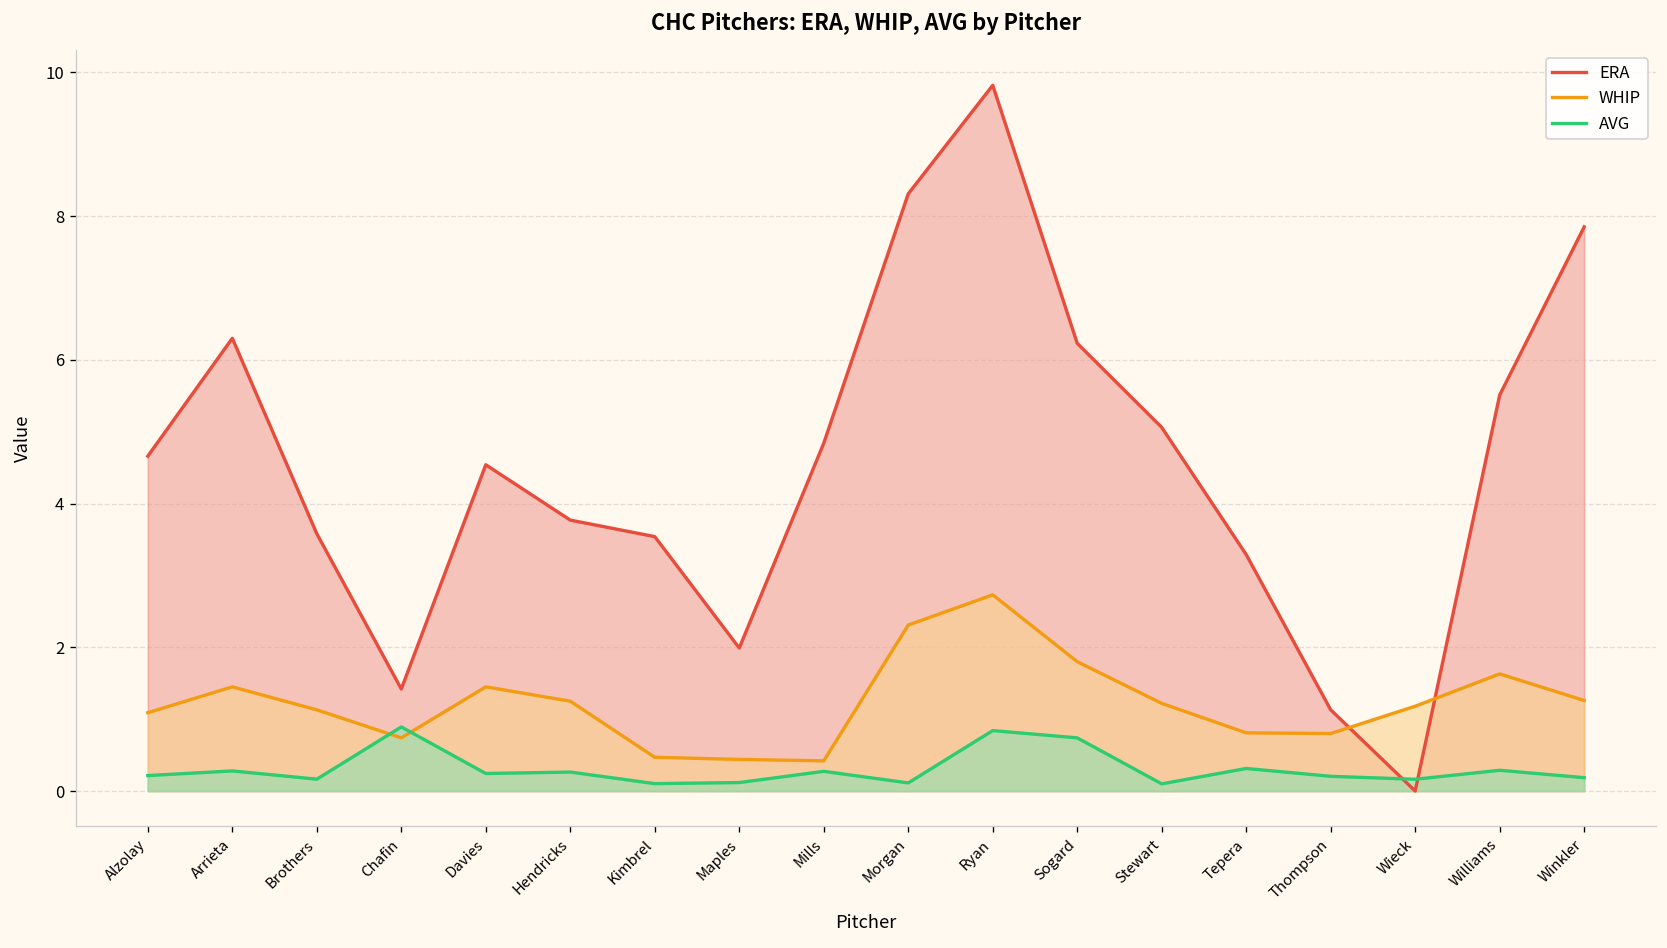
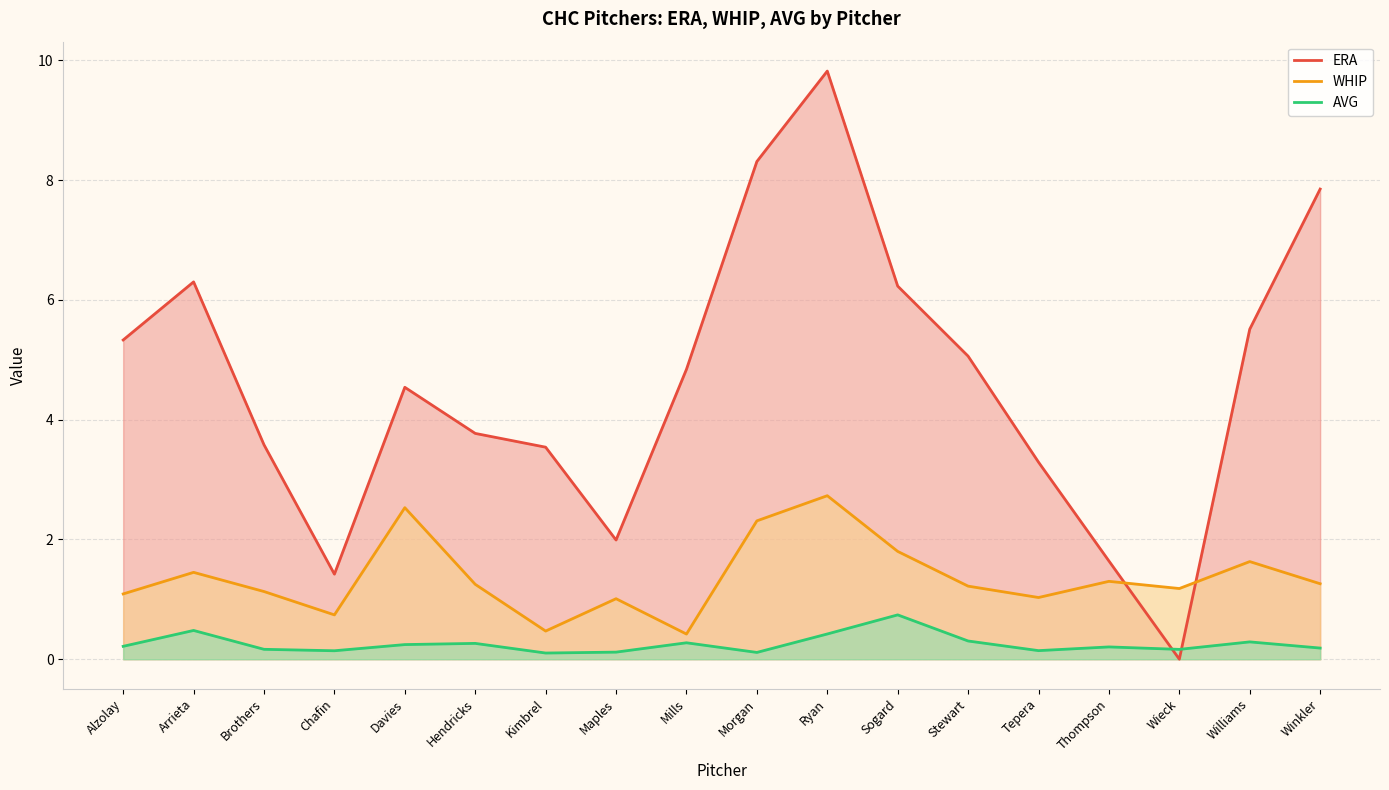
ERA, Alzolay: 4.7 -> 5.3
AVG, Arrieta: 0.3 -> 0.5
AVG, Chafin: 0.9 -> 0.1
WHIP, Davies: 1.5 -> 2.5
WHIP, Maples: 0.4 -> 1.0
AVG, Ryan: 0.8 -> 0.4
AVG, Stewart: 0.1 -> 0.3
WHIP, Tepera: 0.8 -> 1.0
AVG, Tepera: 0.3 -> 0.1
ERA, Thompson: 1.1 -> 1.6
WHIP, Thompson: 0.8 -> 1.3
